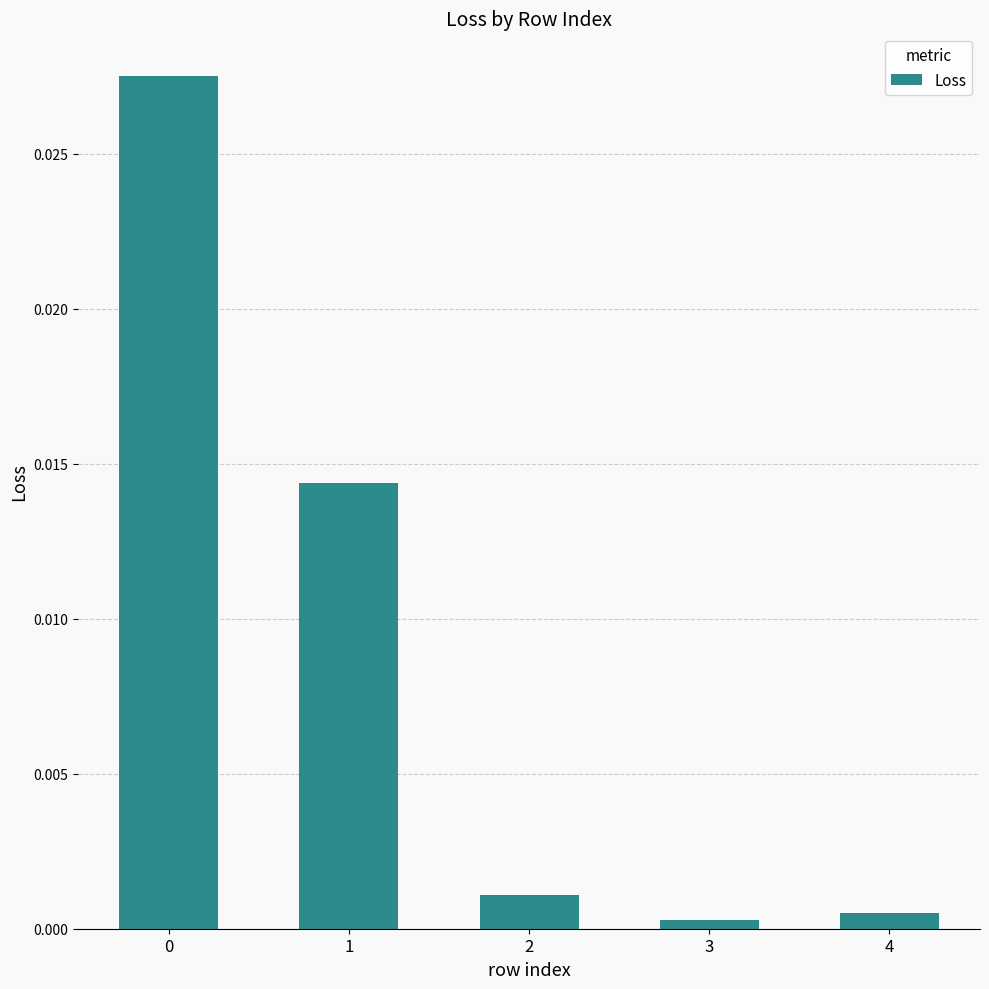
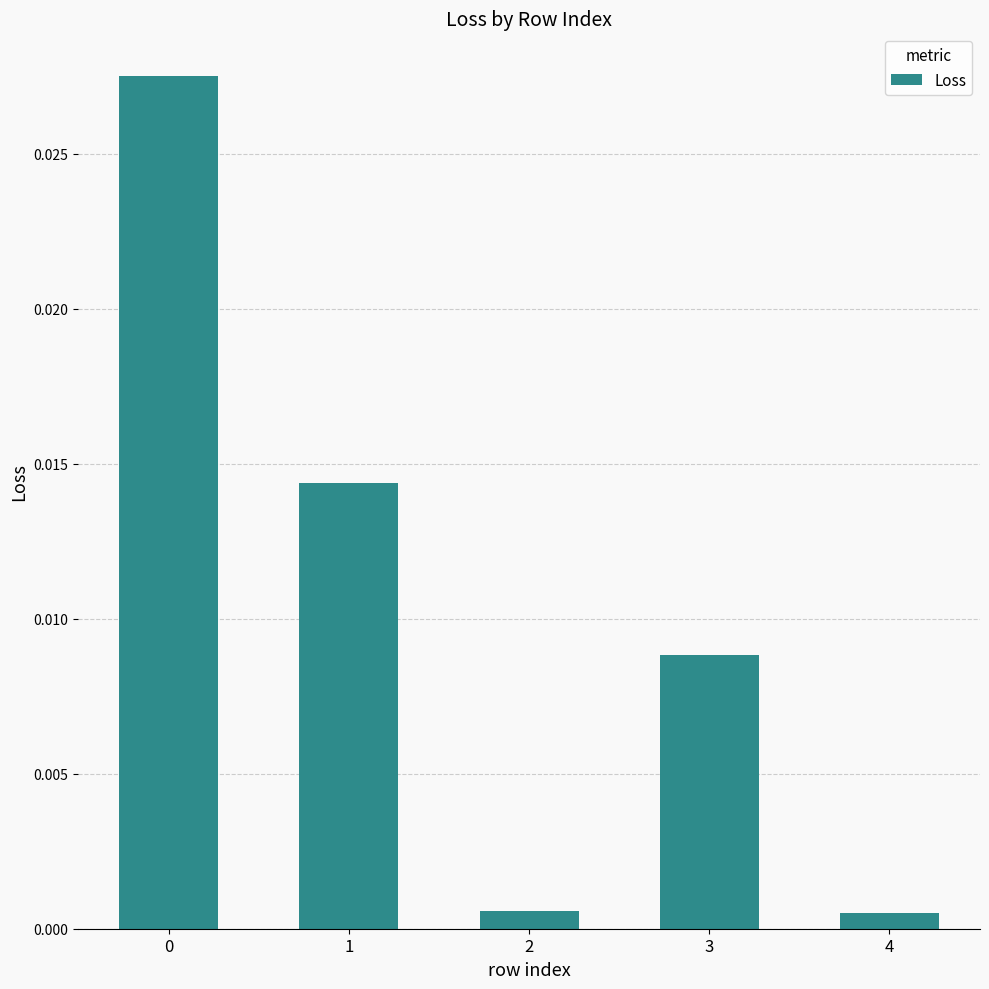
2: 0.0011 -> 0.0006
3: 0.0003 -> 0.0088
